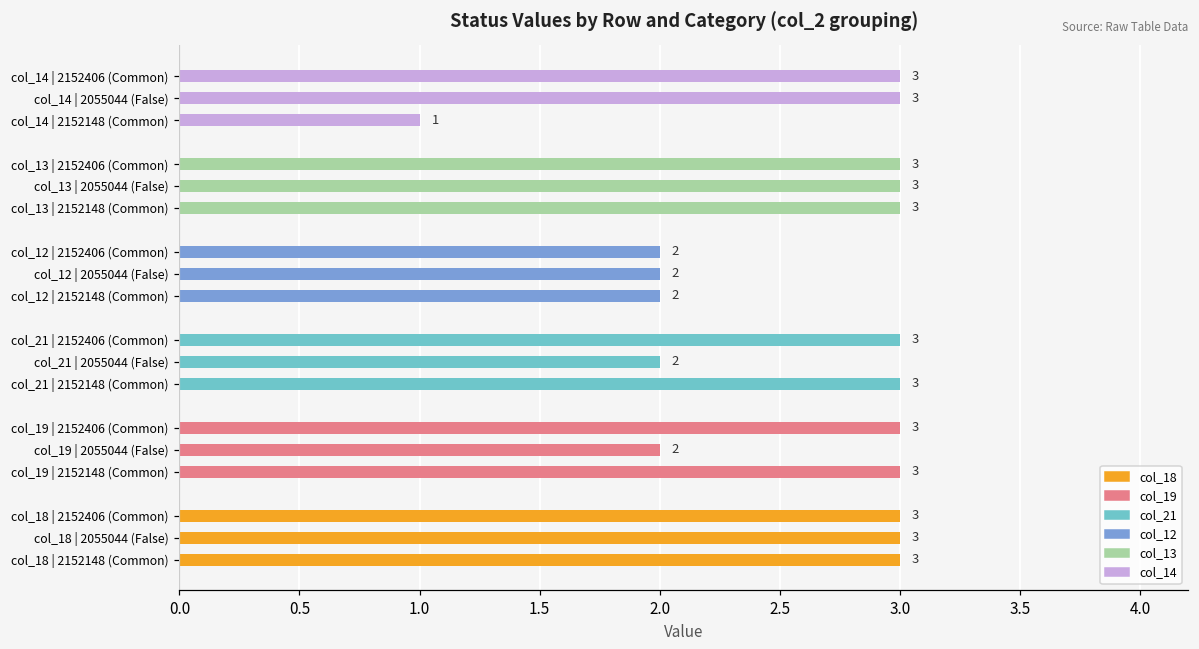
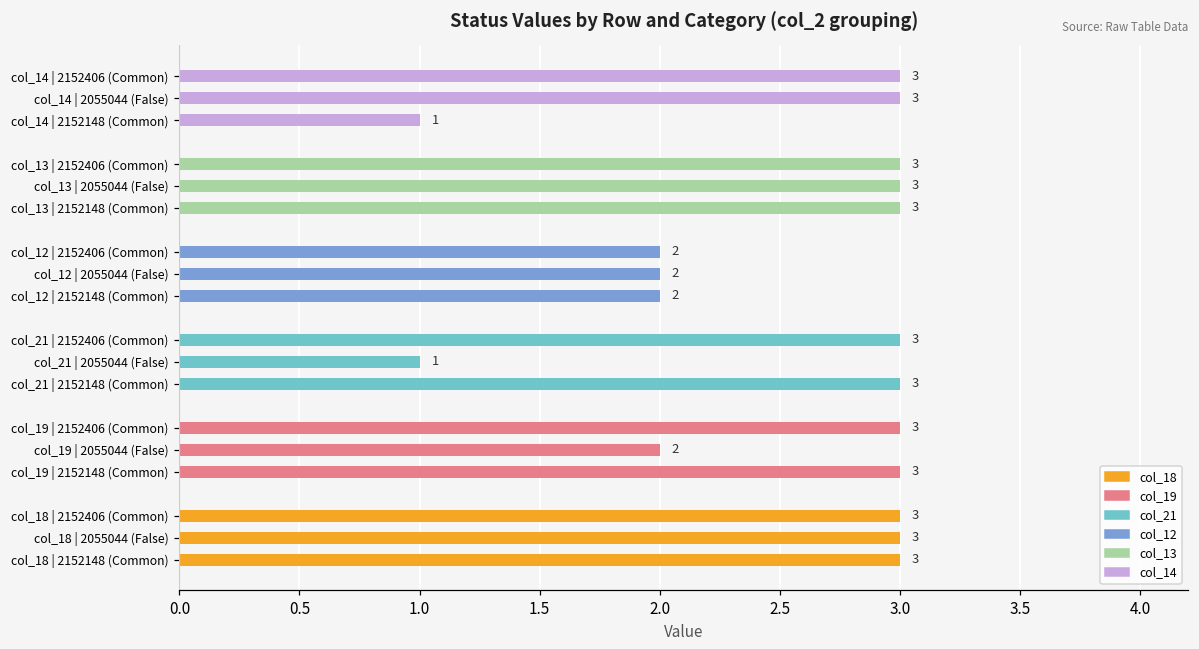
col_21 | 2055044 (False): 2 -> 1
